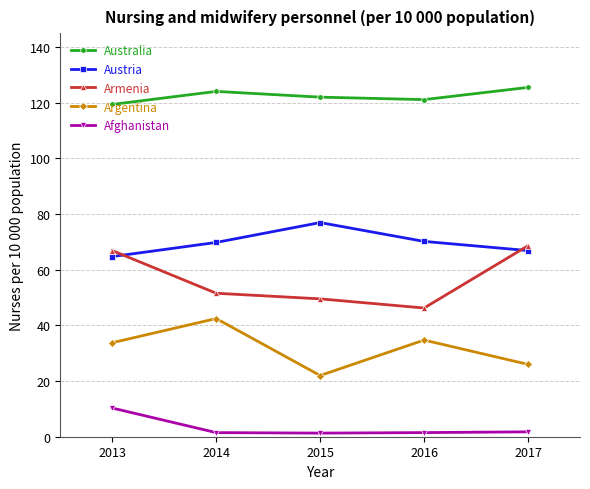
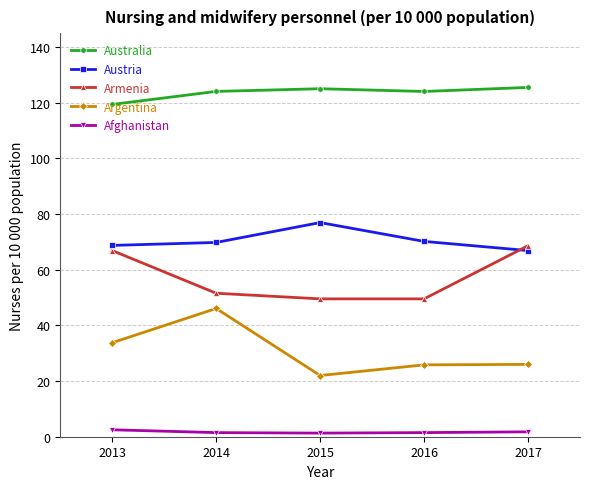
Austria, 2013: 65 -> 69
Afghanistan, 2013: 10 -> 2
Argentina, 2014: 42 -> 46
Australia, 2015: 122 -> 125
Australia, 2016: 121 -> 124
Armenia, 2016: 46 -> 50
Argentina, 2016: 35 -> 26
